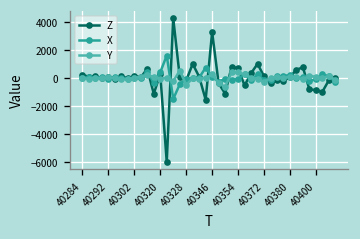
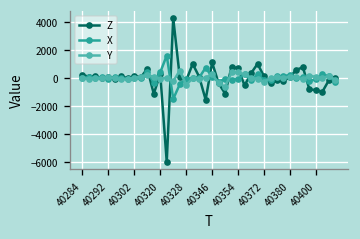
Z, 40346: 3300 -> 1100
